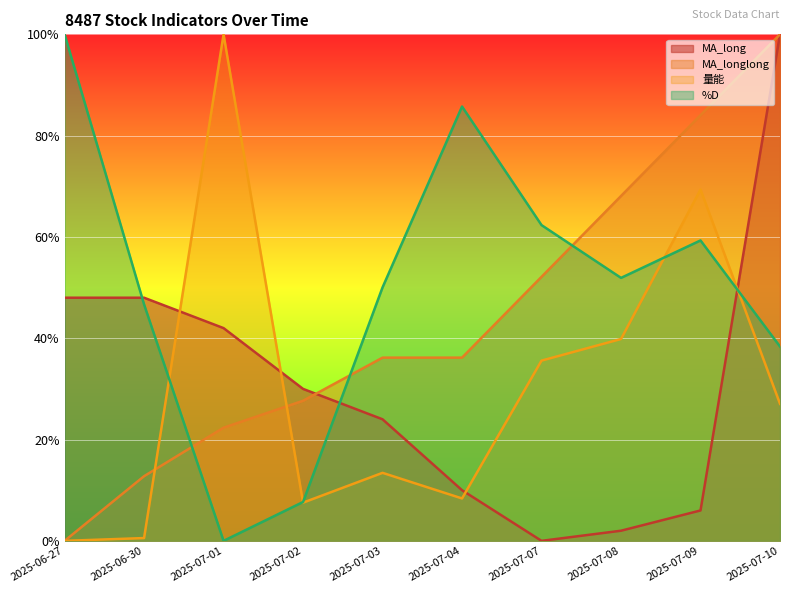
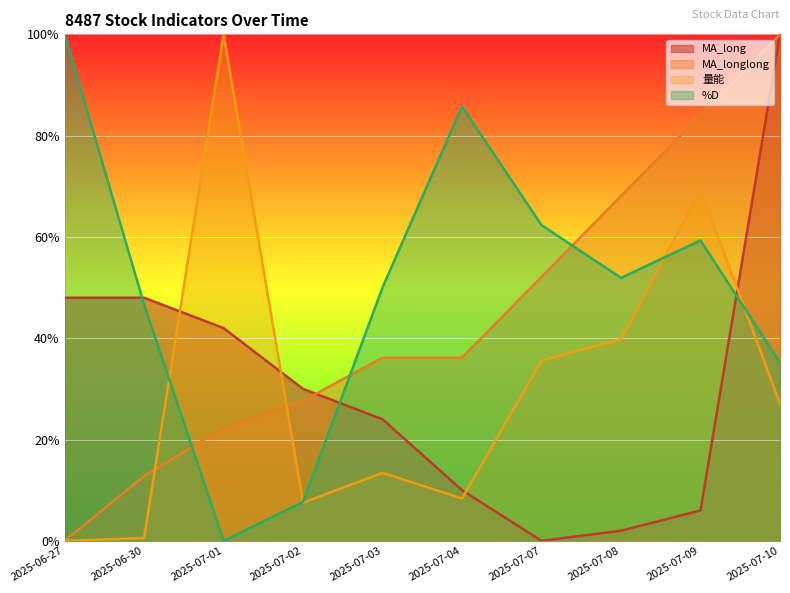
%D, 2025-07-10: 38% -> 35%
